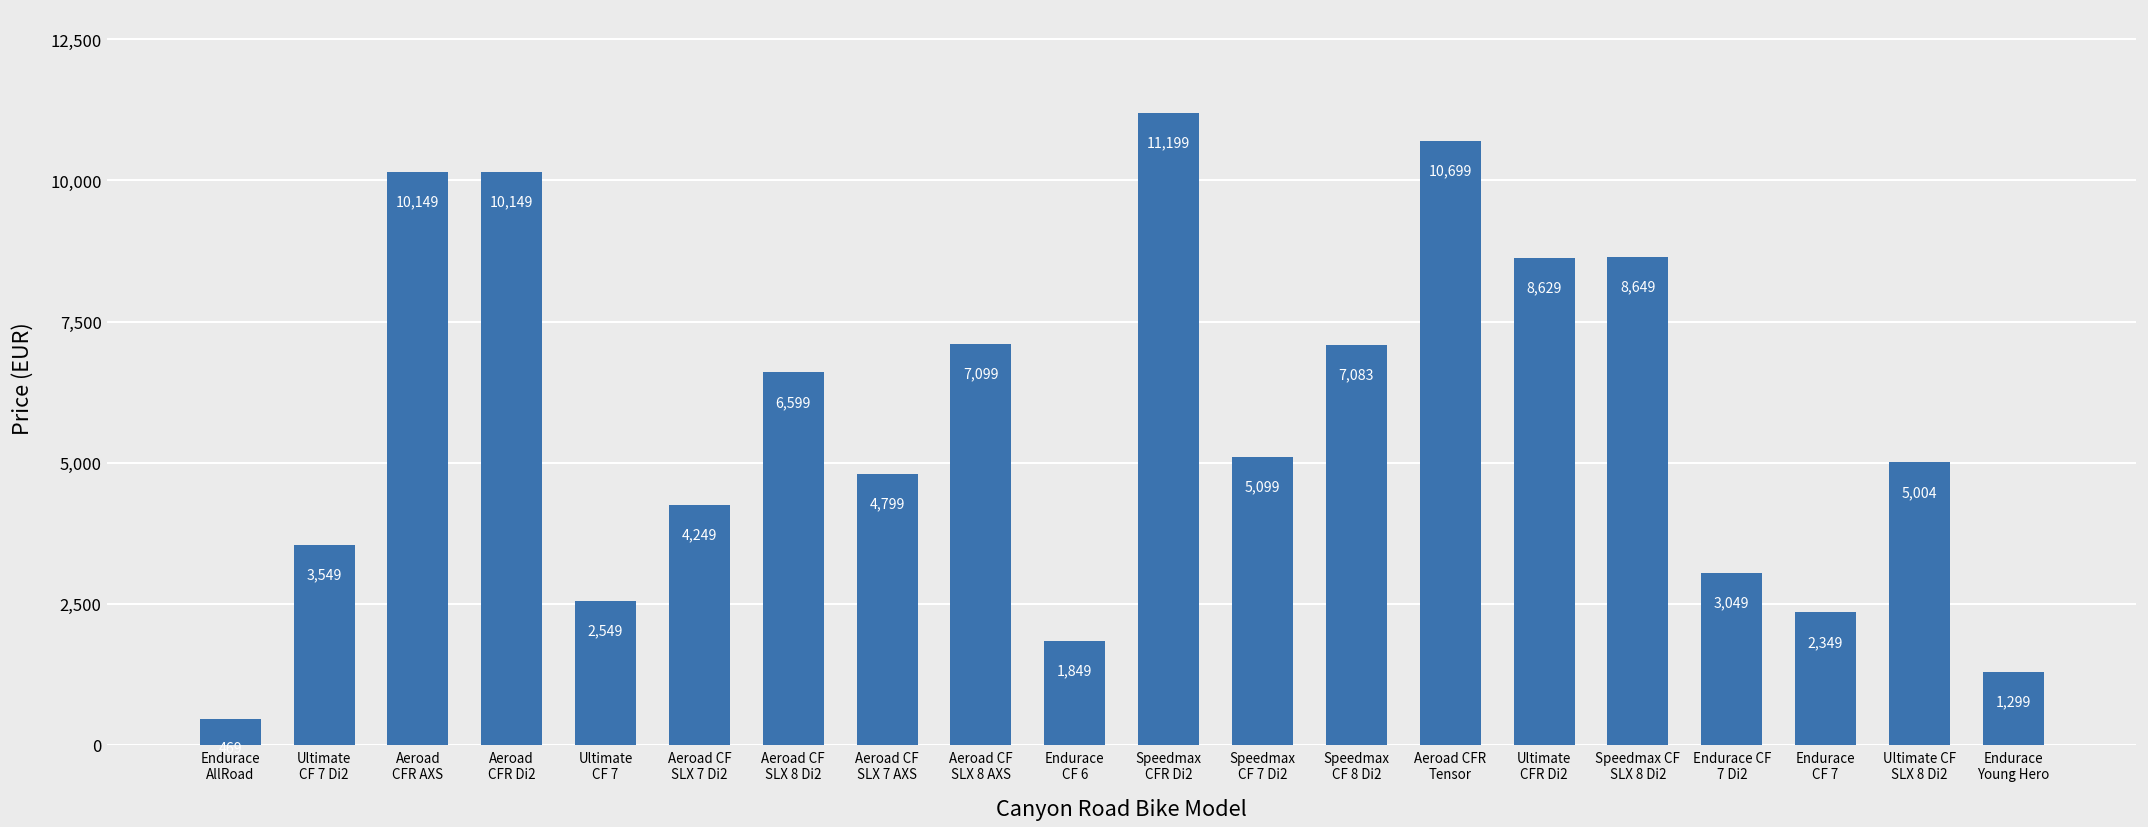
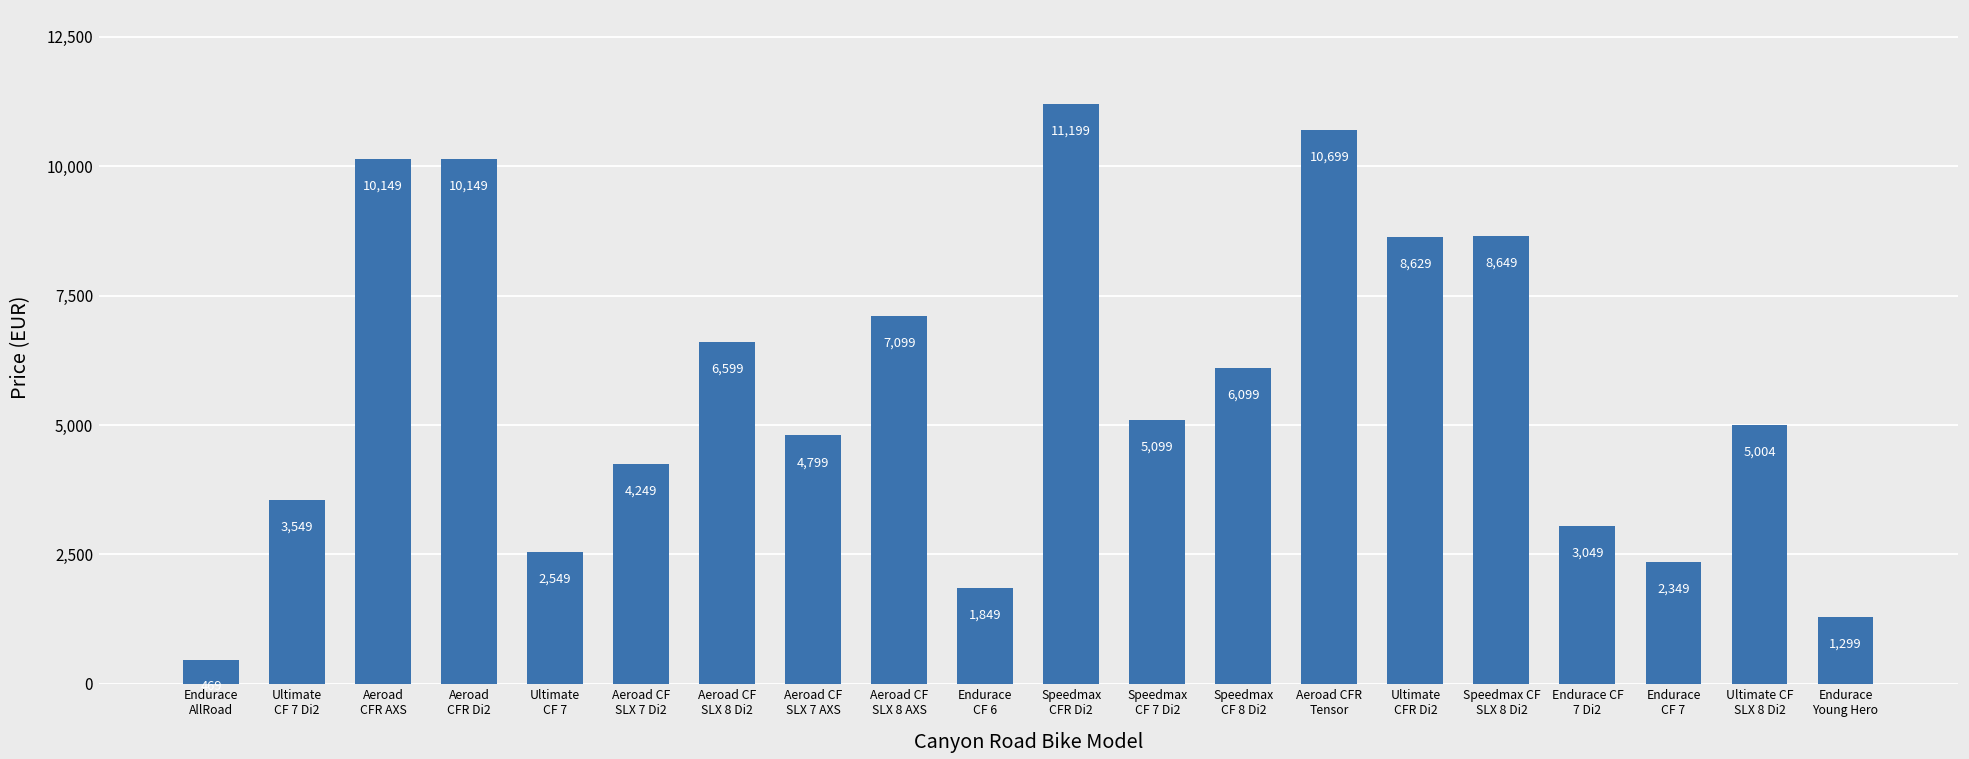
Speedmax CF 8 Di2: 7,083 -> 6,099
